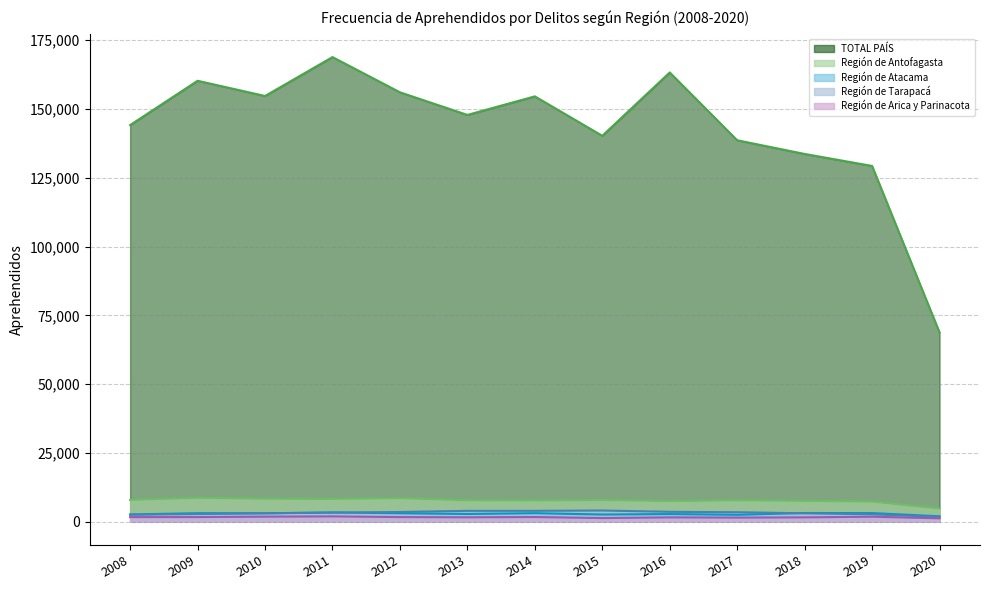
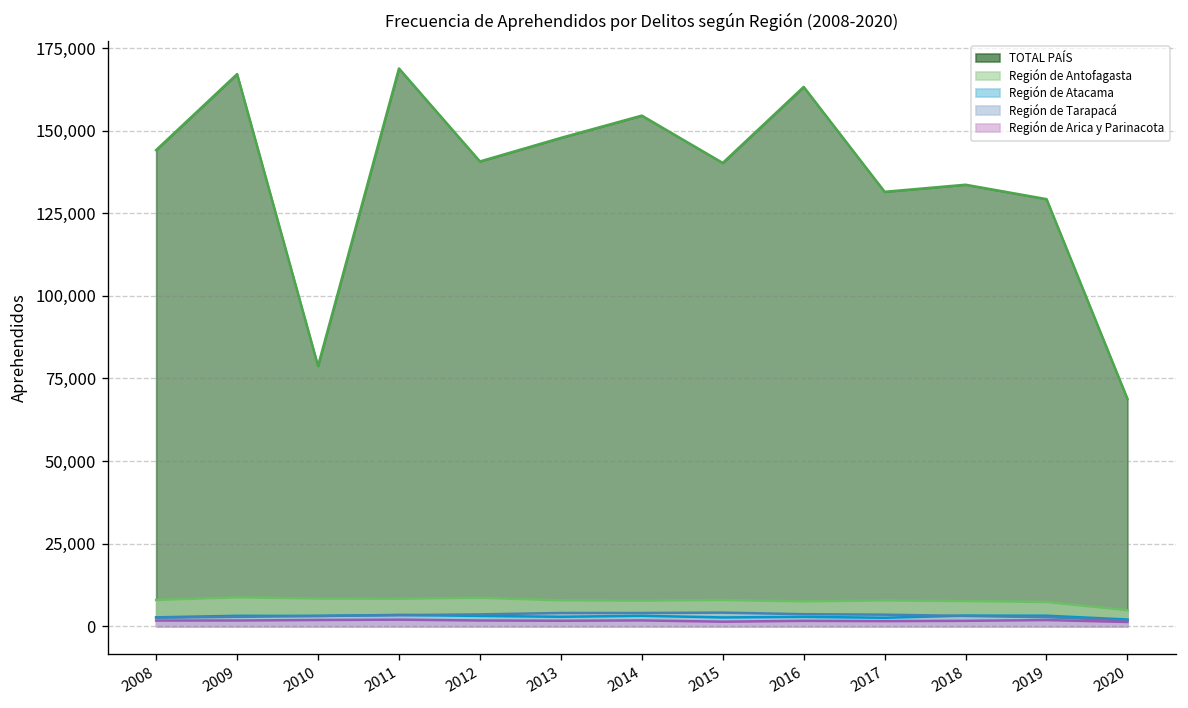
TOTAL PAÍS, 2009: 160,000 -> 167,000
TOTAL PAÍS, 2010: 155,000 -> 79,000
TOTAL PAÍS, 2012: 156,000 -> 141,000
TOTAL PAÍS, 2017: 139,000 -> 132,000
